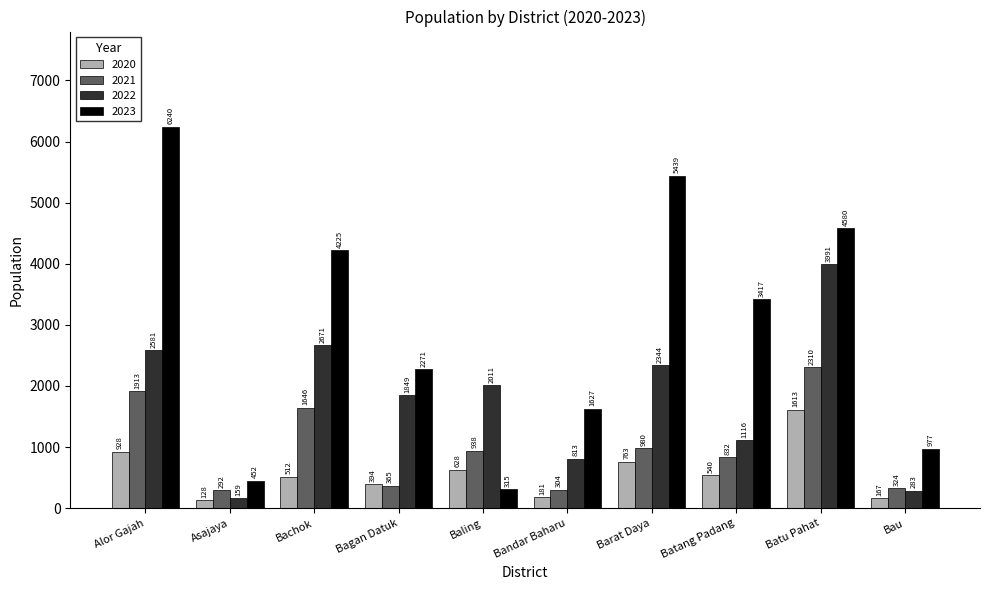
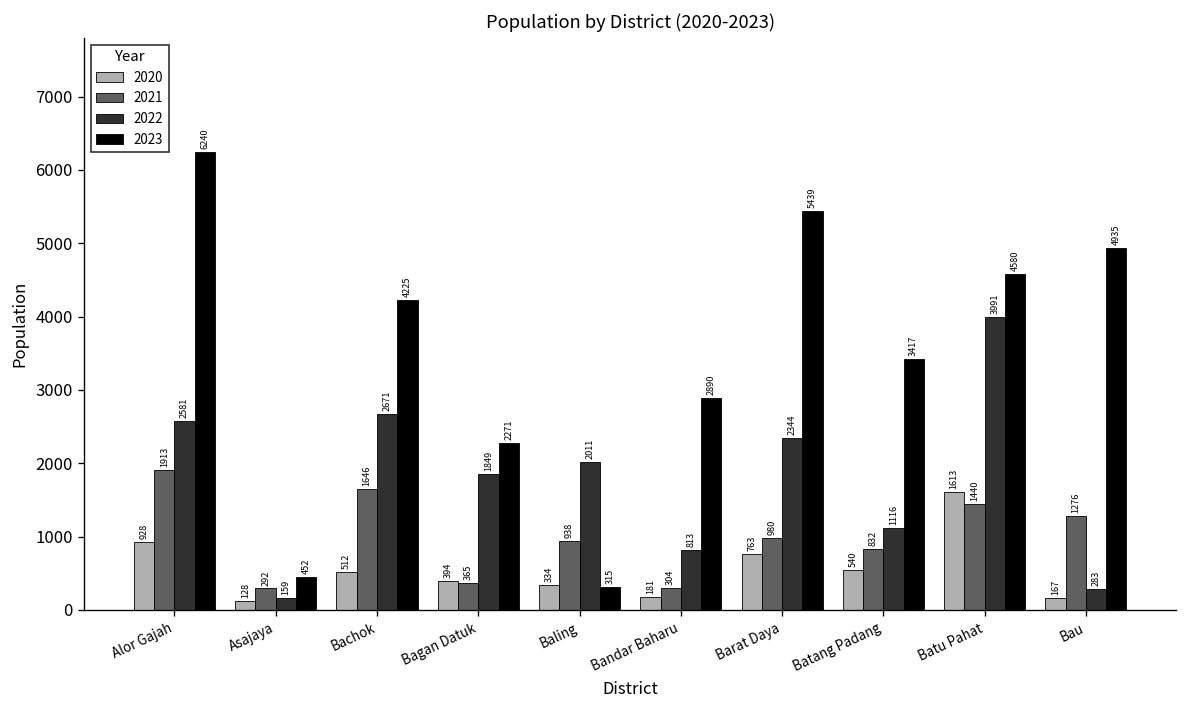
2020, Baling: 628 -> 334
2023, Bandar Baharu: 1627 -> 2890
2021, Batu Pahat: 2310 -> 1440
2021, Bau: 324 -> 1276
2023, Bau: 977 -> 4935
